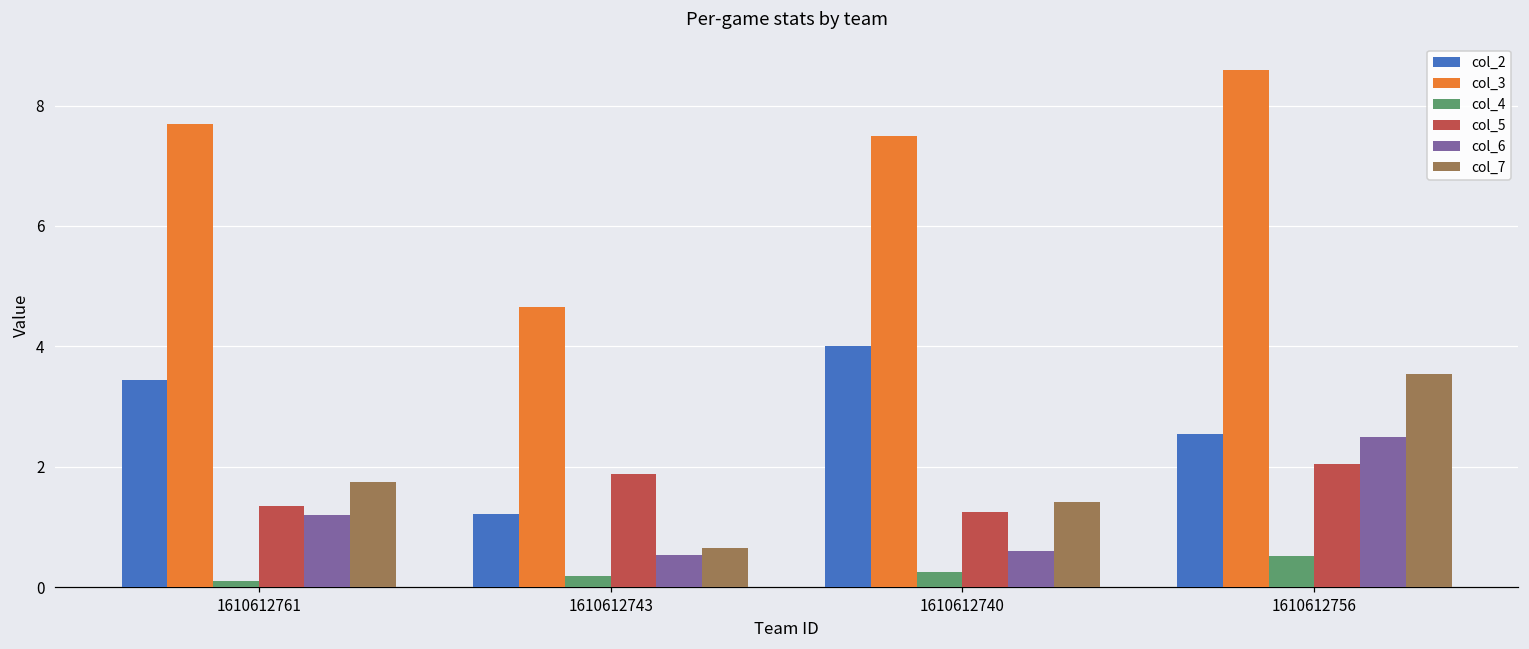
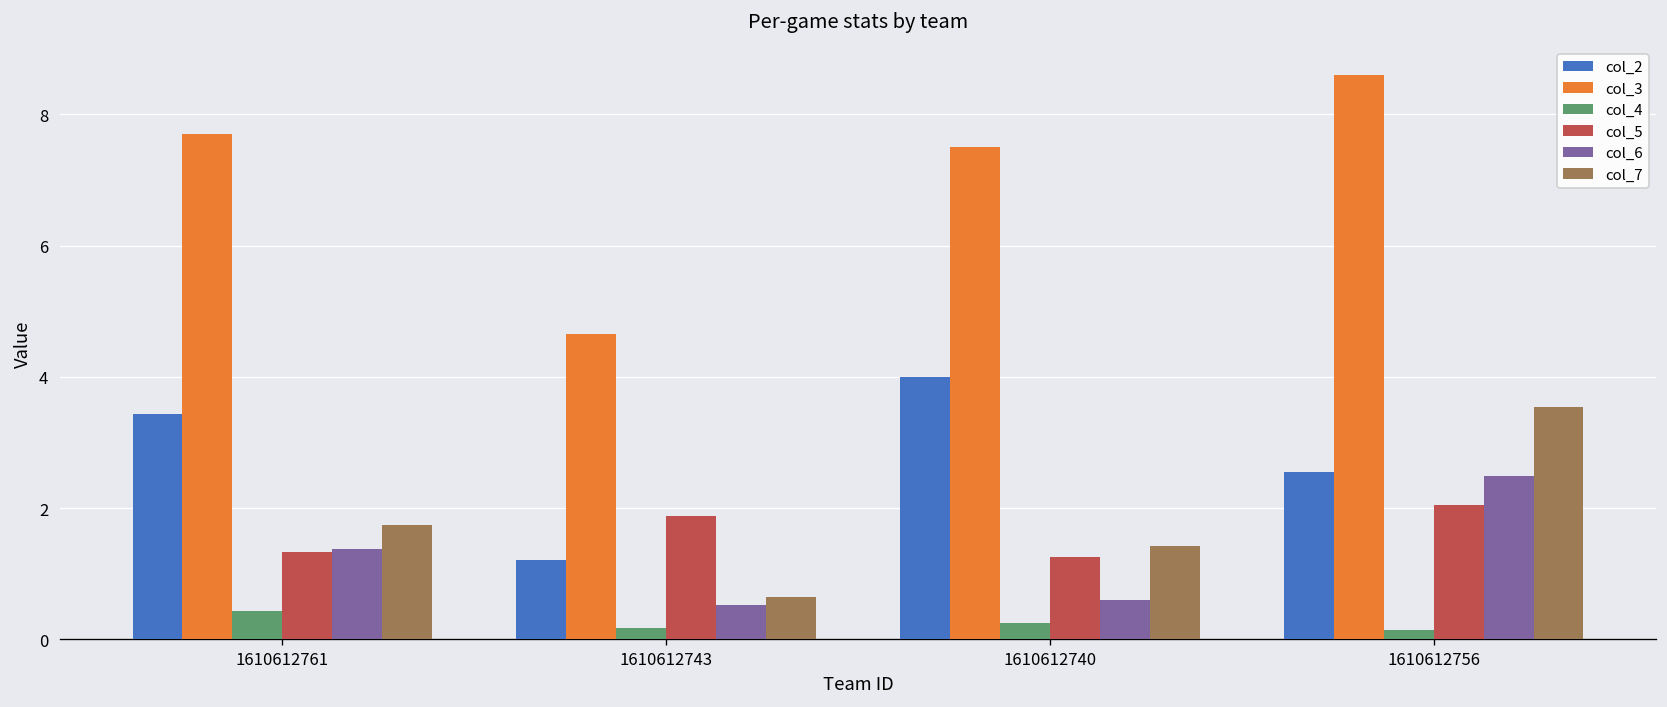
col_4, 1610612761: 0.1 -> 0.4
col_6, 1610612761: 1.2 -> 1.4
col_4, 1610612756: 0.5 -> 0.1
